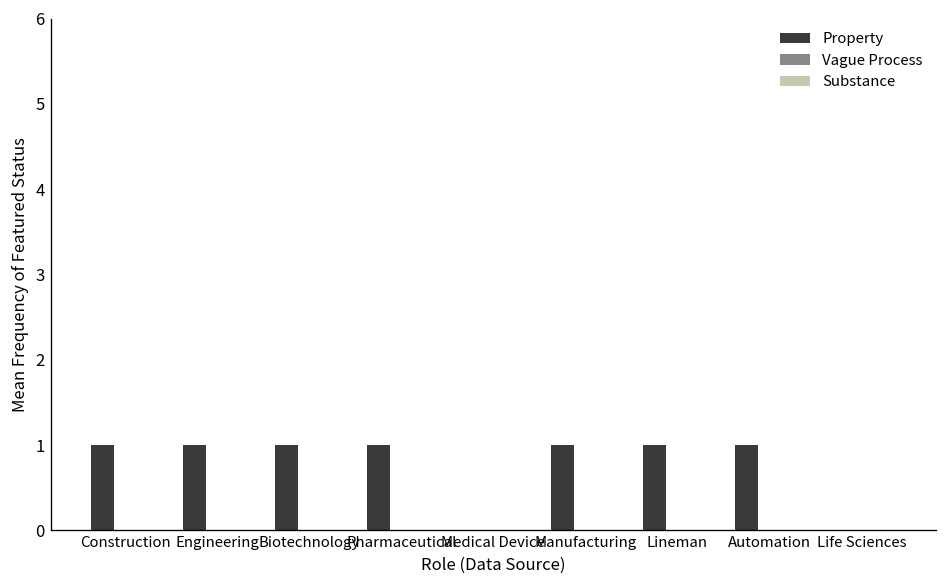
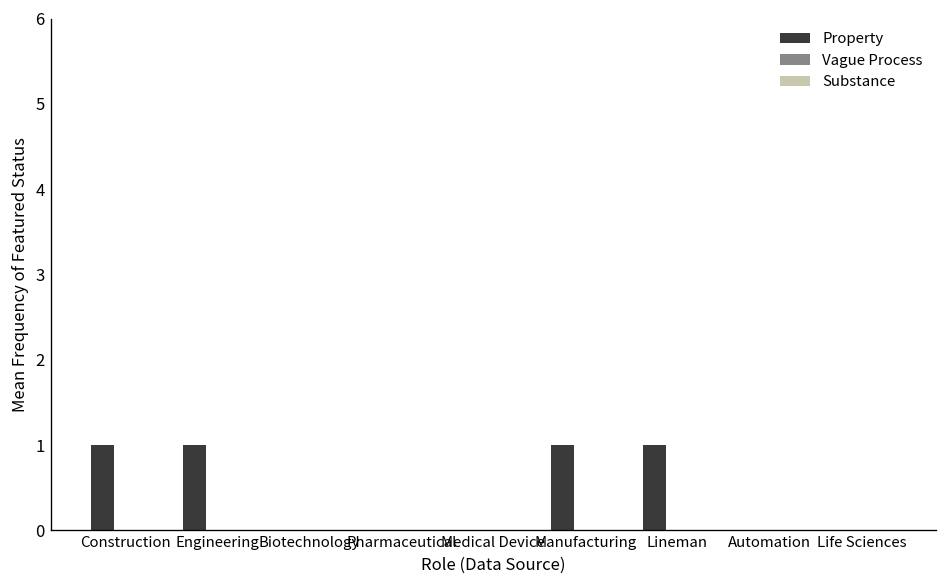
Property, Biotechnology: 1 -> 0
Property, Pharmaceutical: 1 -> 0
Property, Automation: 1 -> 0
